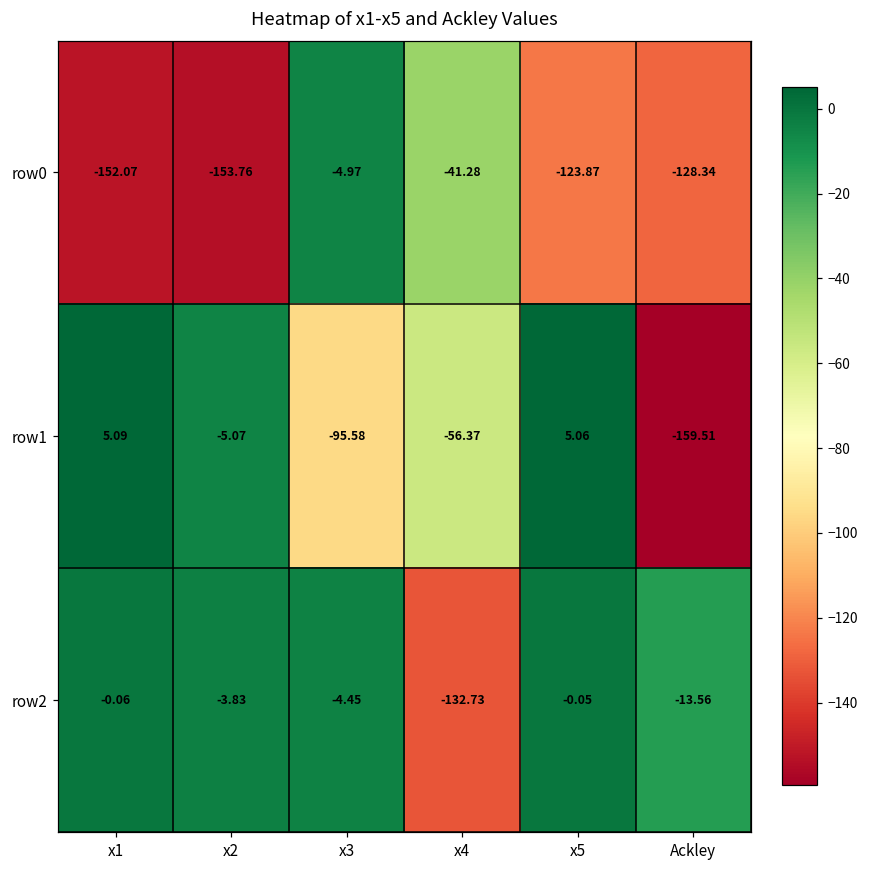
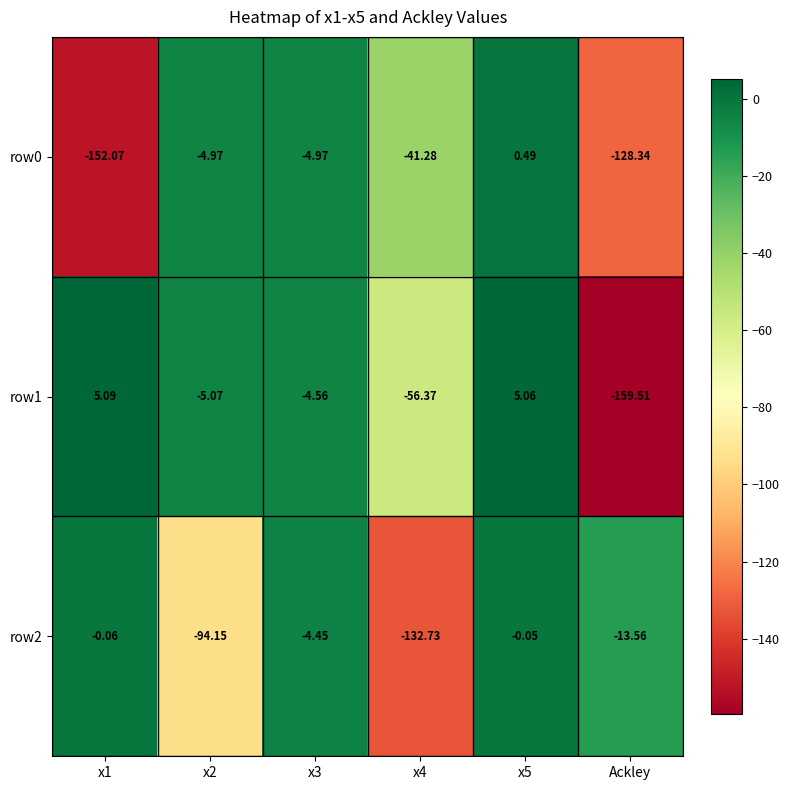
row0, x2: -153.76 -> -4.97
row0, x5: -123.87 -> 0.49
row1, x3: -95.58 -> -4.56
row2, x2: -3.83 -> -94.15
